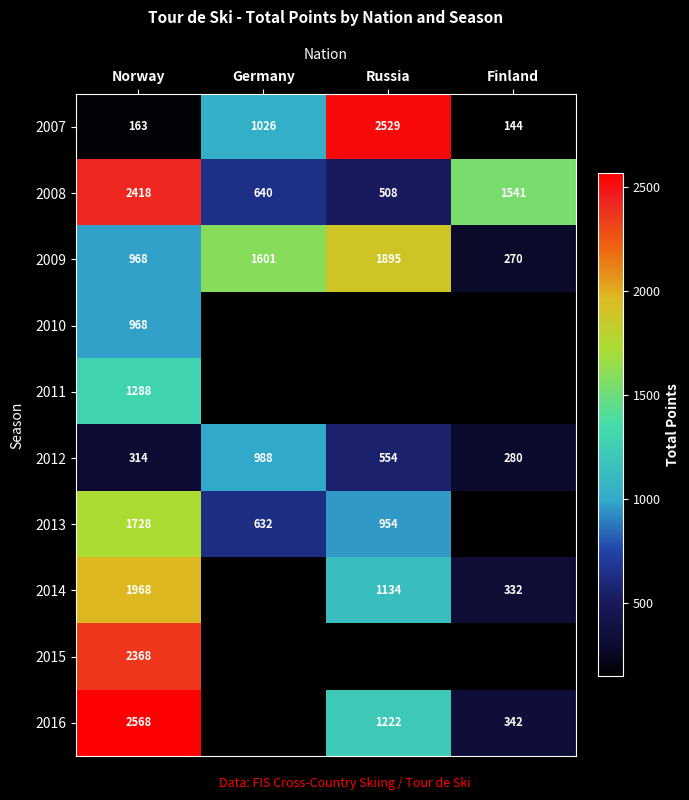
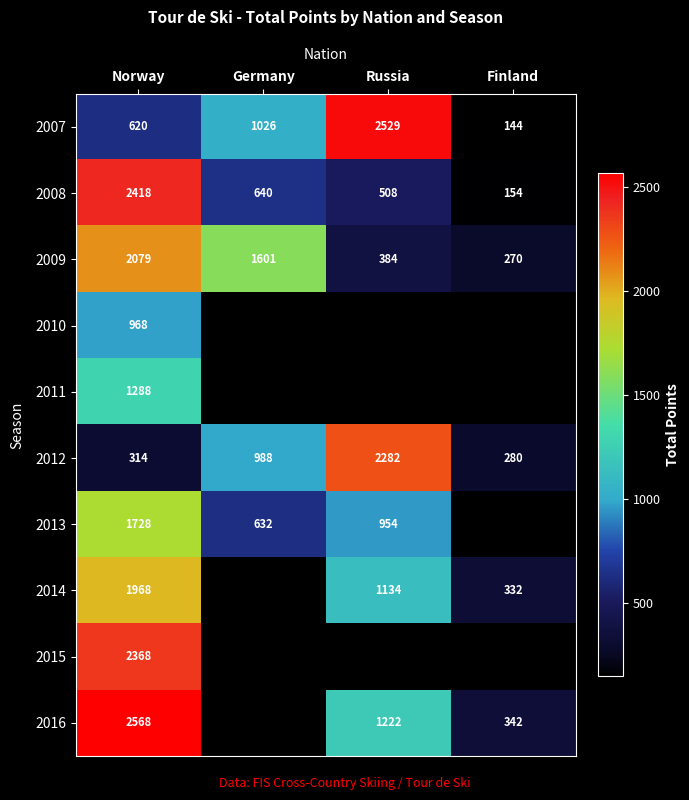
2007, Norway: 163 -> 620
2008, Finland: 1541 -> 154
2009, Norway: 968 -> 2079
2009, Russia: 1895 -> 384
2012, Russia: 554 -> 2282
